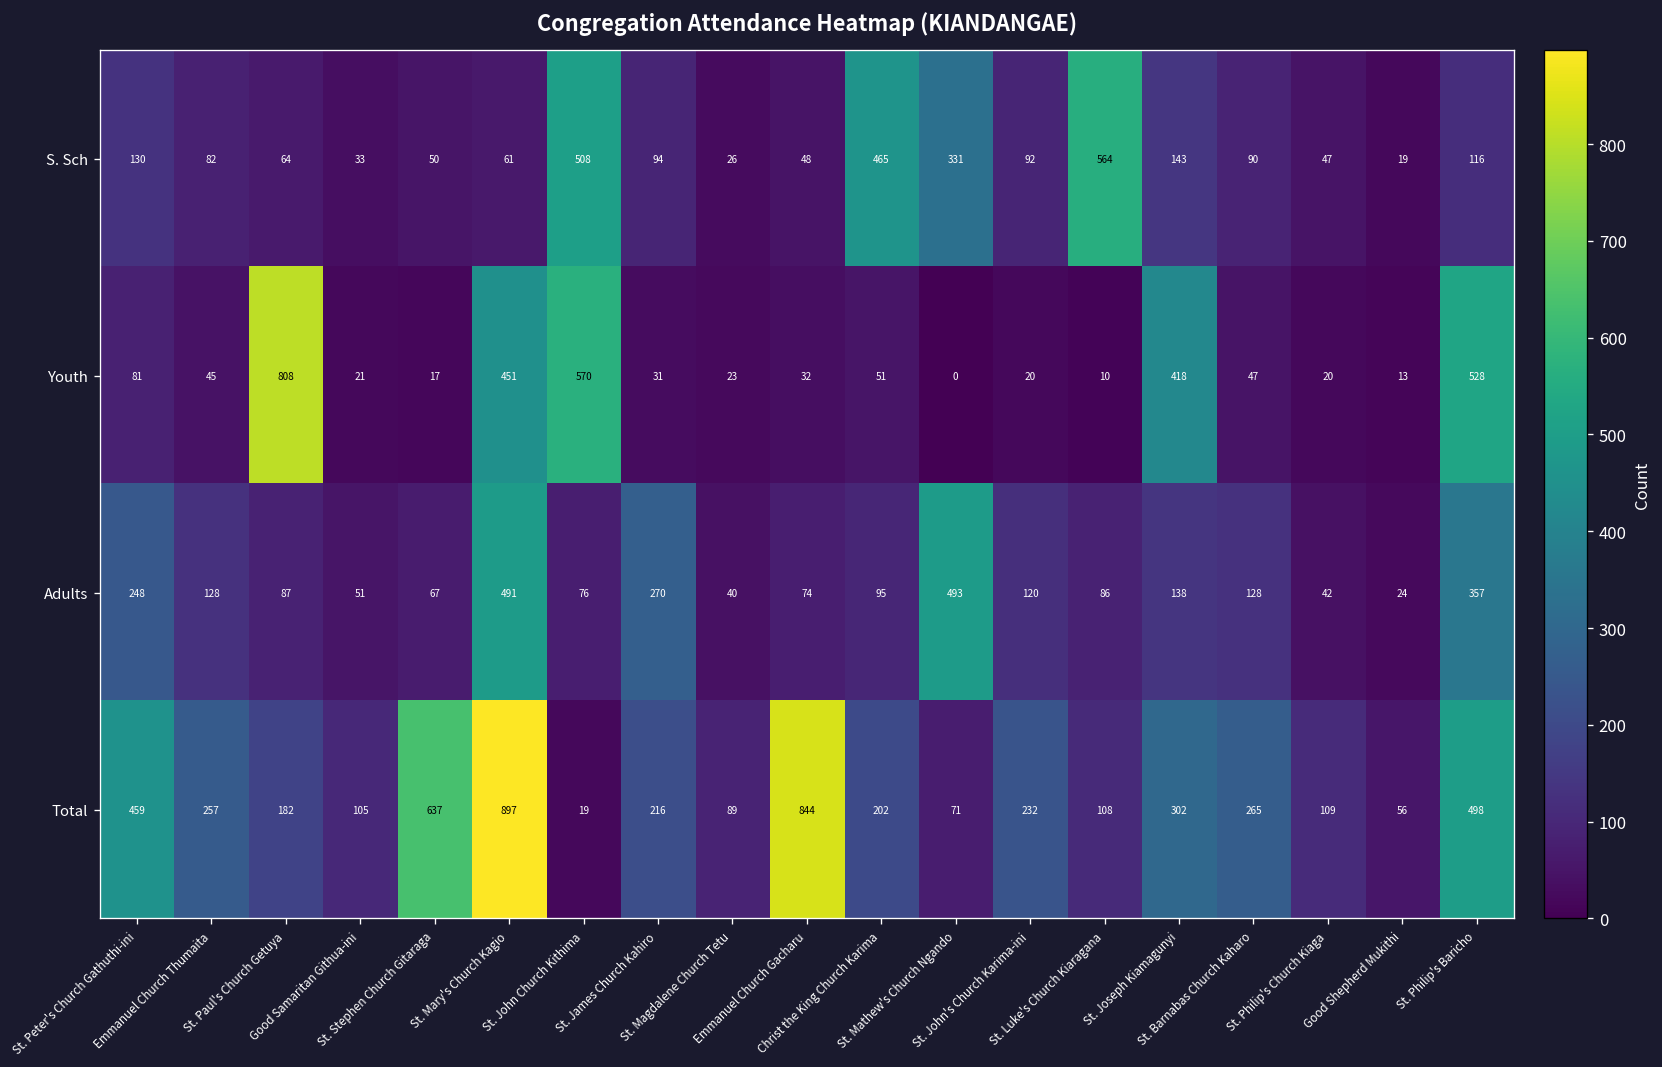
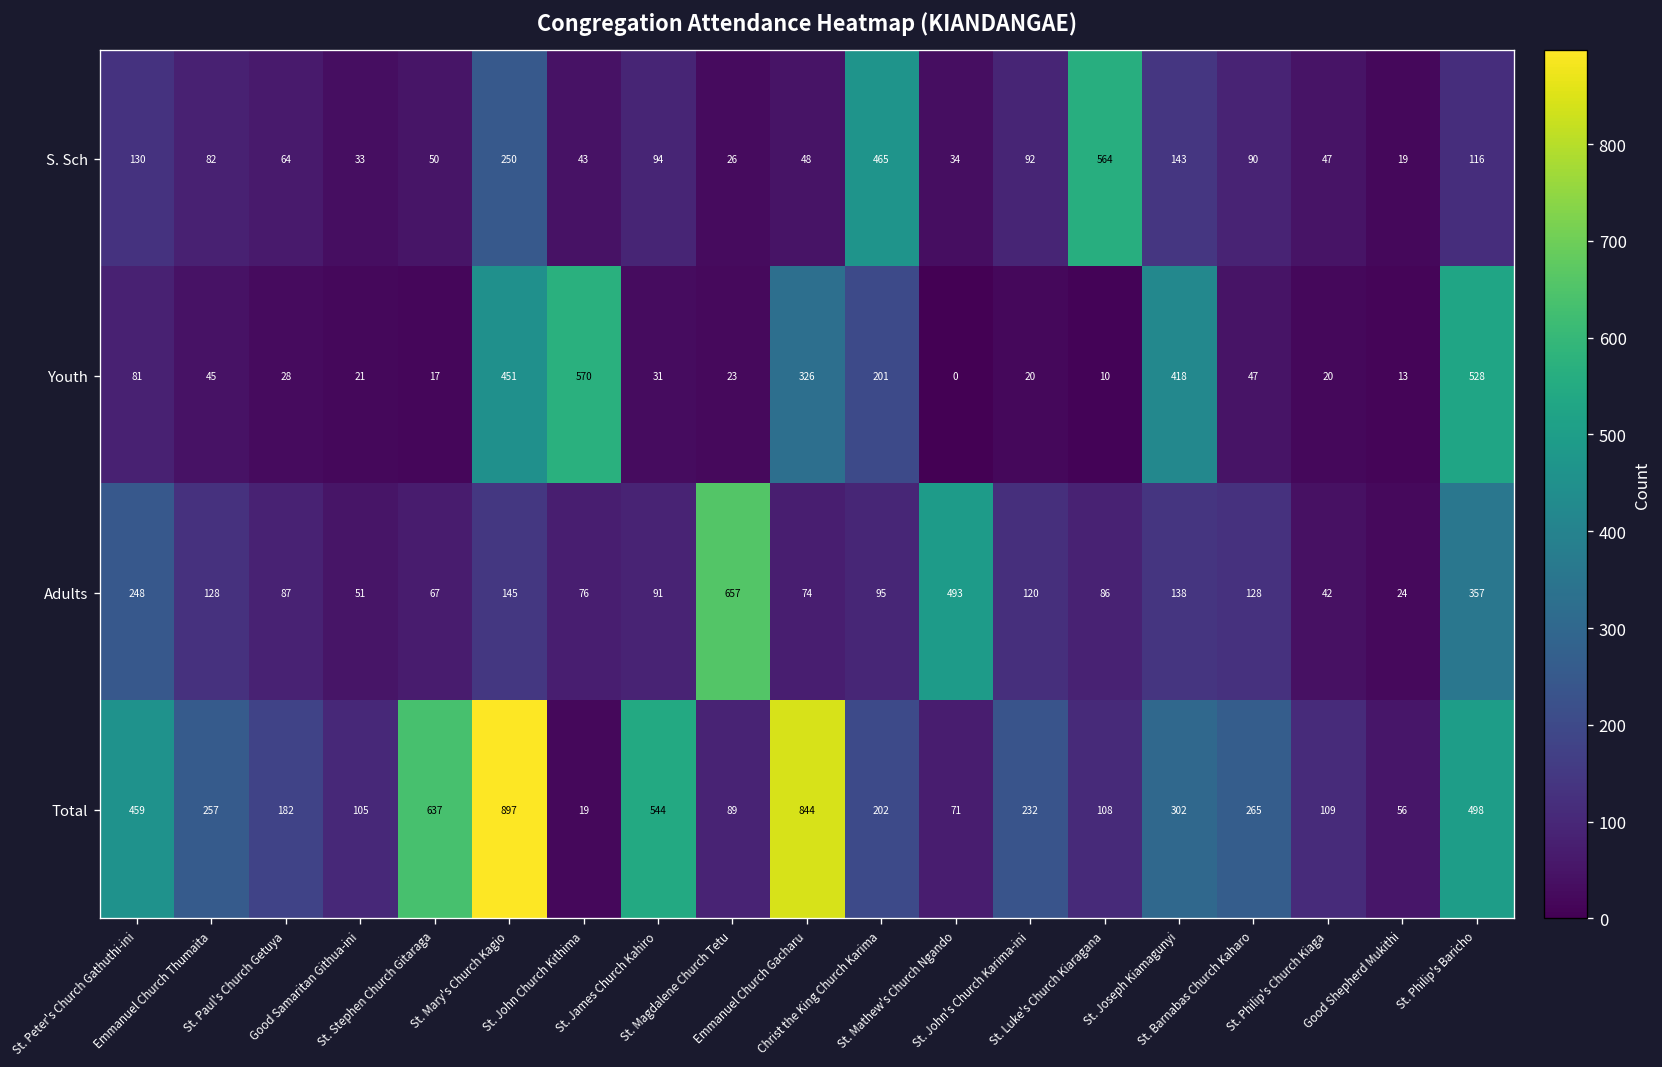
S. Sch, St. Mary's Church Kagio: 61 -> 250
S. Sch, St. John Church Kithima: 508 -> 43
S. Sch, St. Mathew's Church Ngando: 331 -> 34
Youth, St. Paul's Church Getuya: 808 -> 28
Youth, Emmanuel Church Gacharu: 32 -> 326
Youth, Christ the King Church Karima: 51 -> 201
Adults, St. Mary's Church Kagio: 491 -> 145
Adults, St. James Church Kahiro: 270 -> 91
Adults, St. Magdalene Church Tetu: 40 -> 657
Total, St. James Church Kahiro: 216 -> 544
